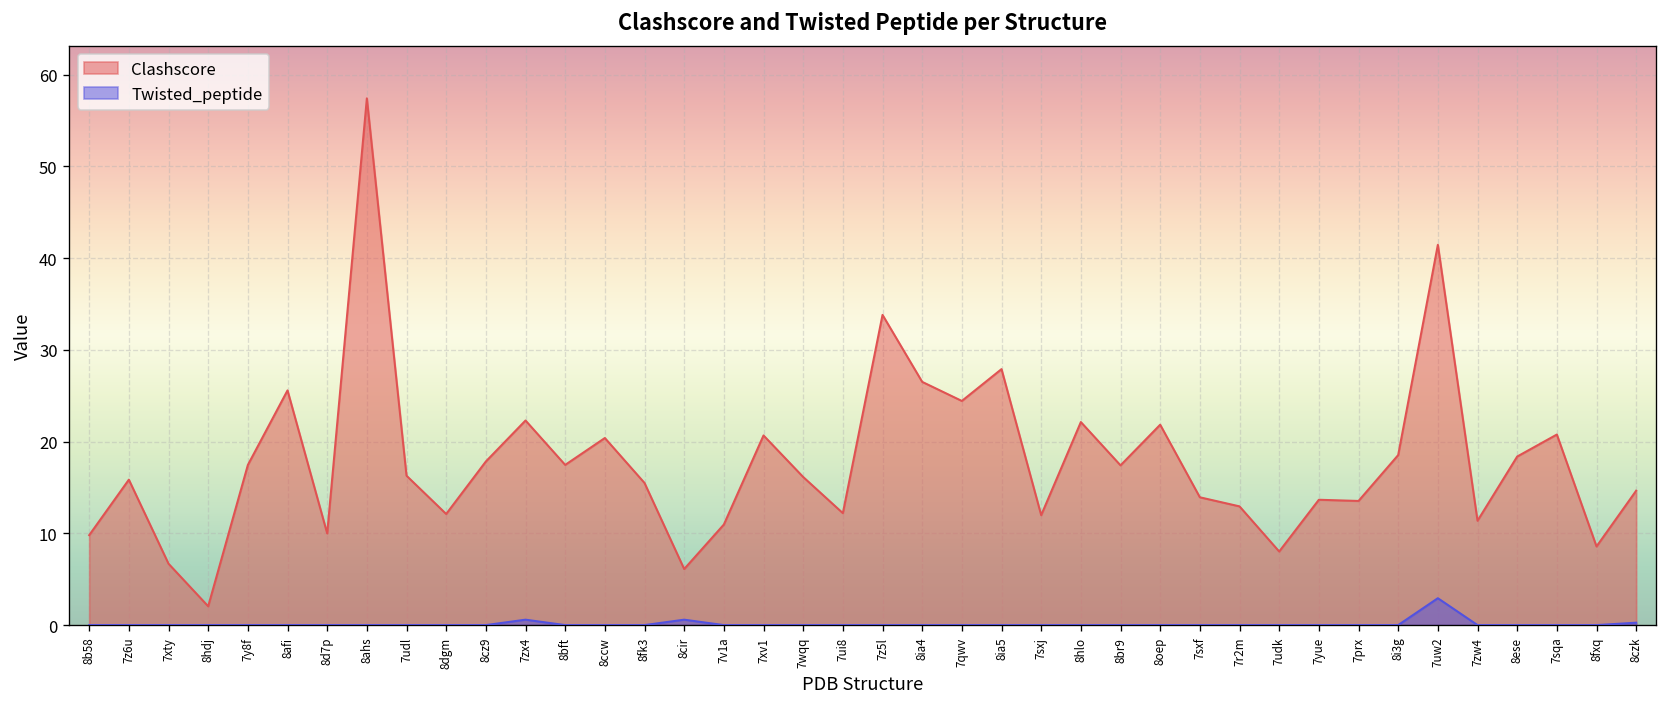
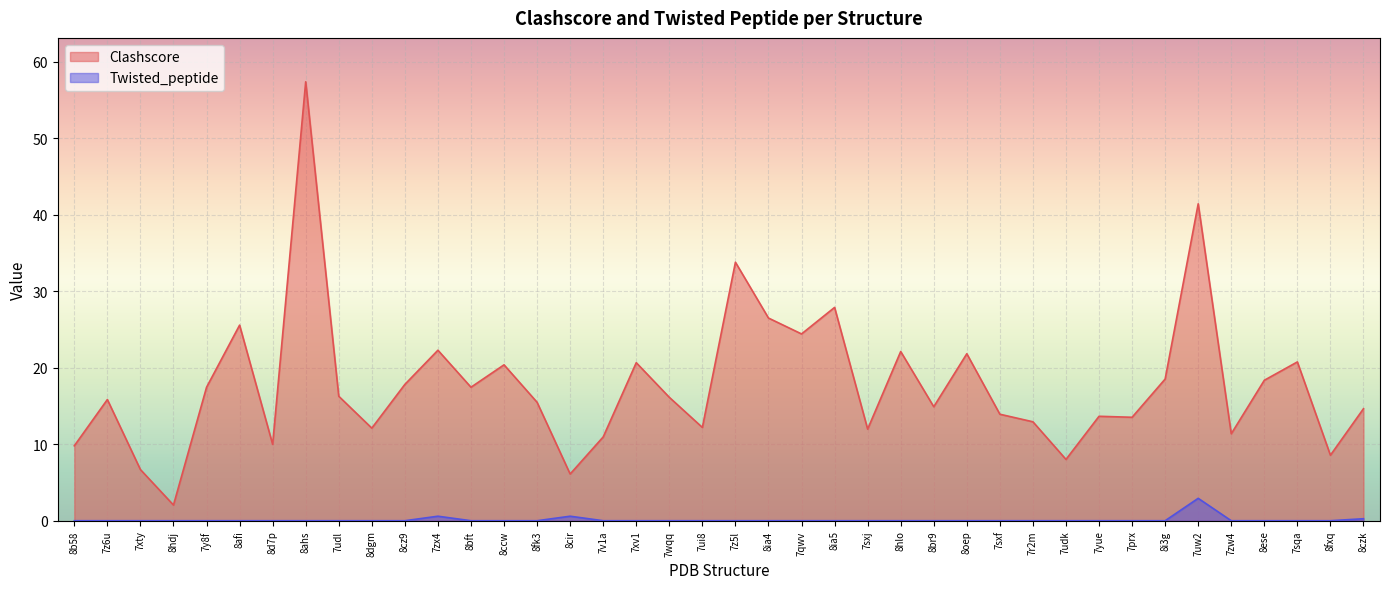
Clashscore, 8br9: 17 -> 15
